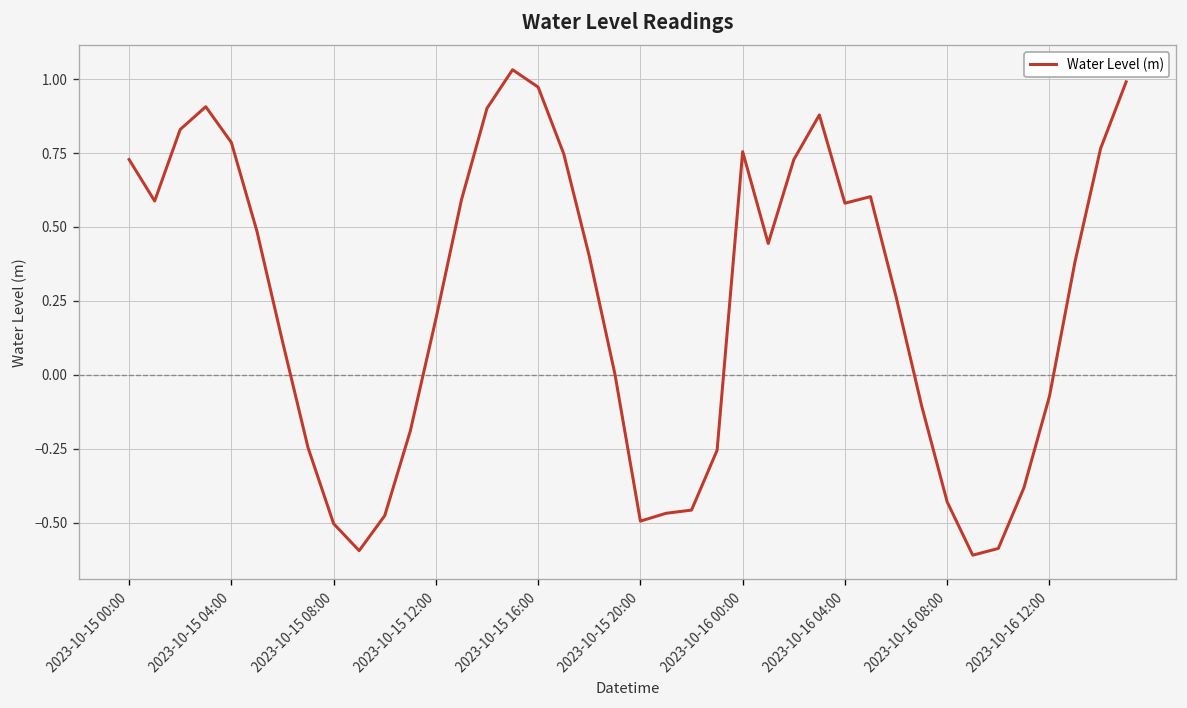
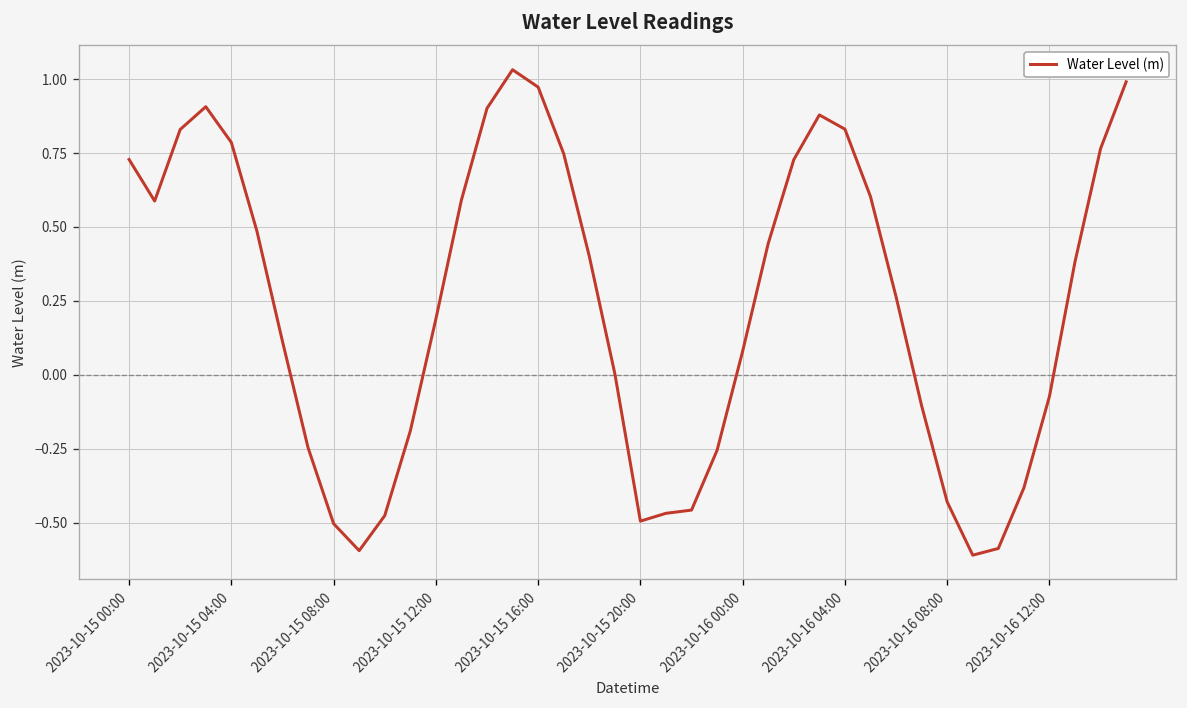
2023-10-16 00:00: 0.75 -> 0.08
2023-10-16 04:00: 0.58 -> 0.83
